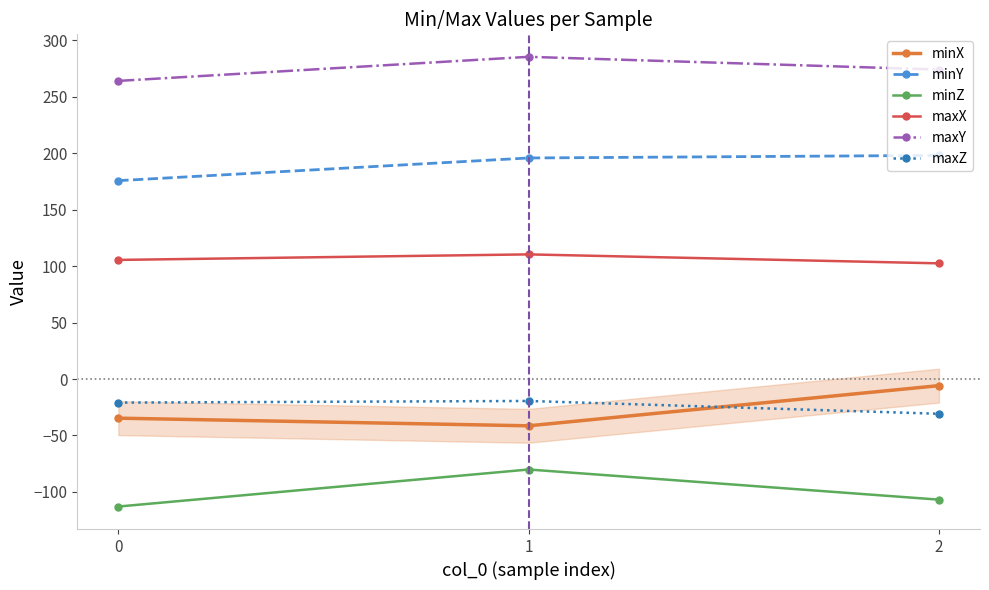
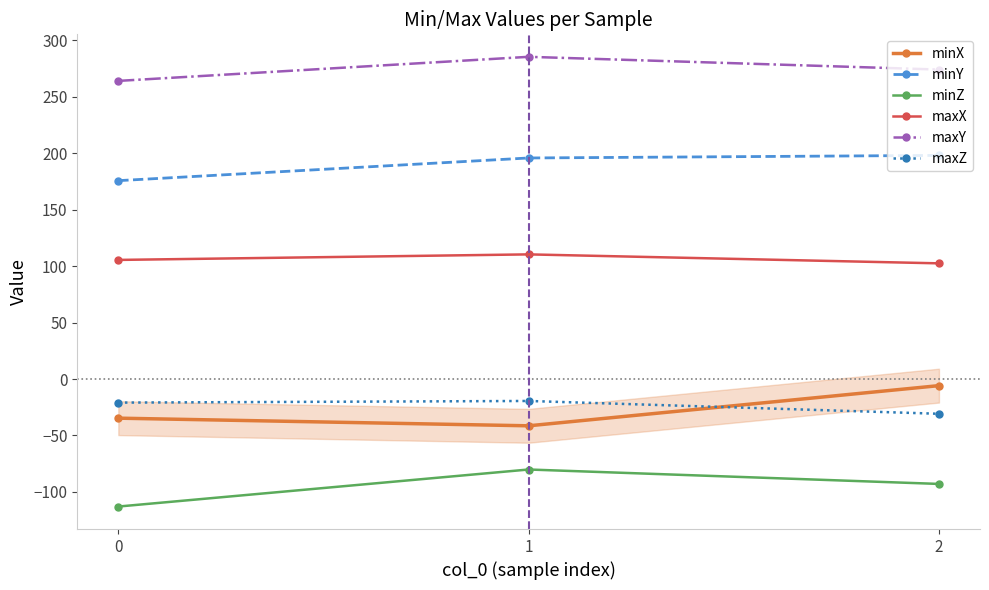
minZ, 2: -107 -> -93
